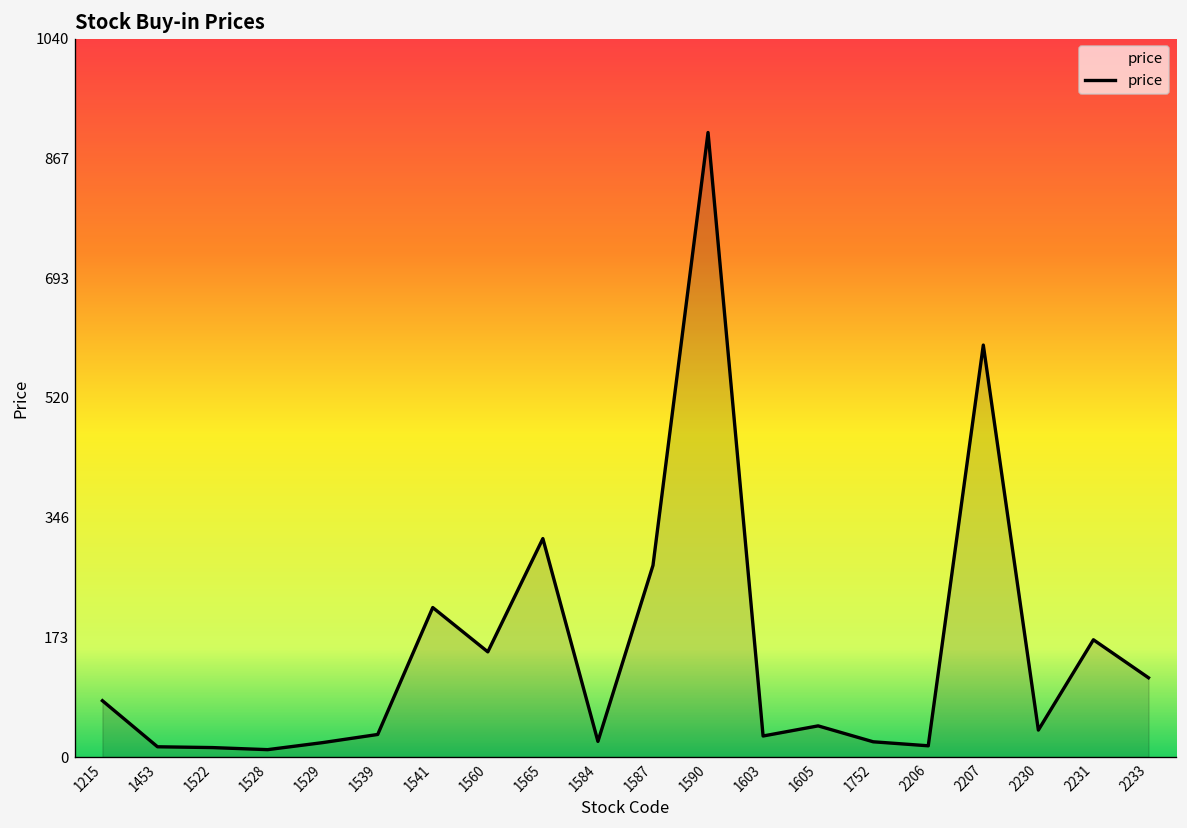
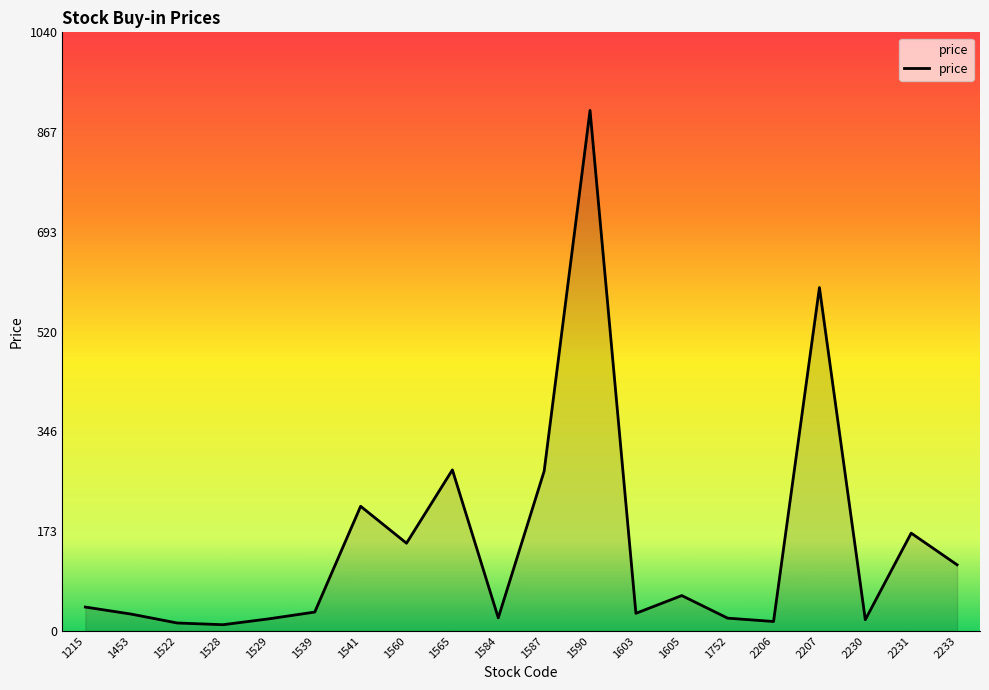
1215: 80 -> 40
1453: 10 -> 30
1565: 320 -> 280
1605: 50 -> 60
2230: 40 -> 20
